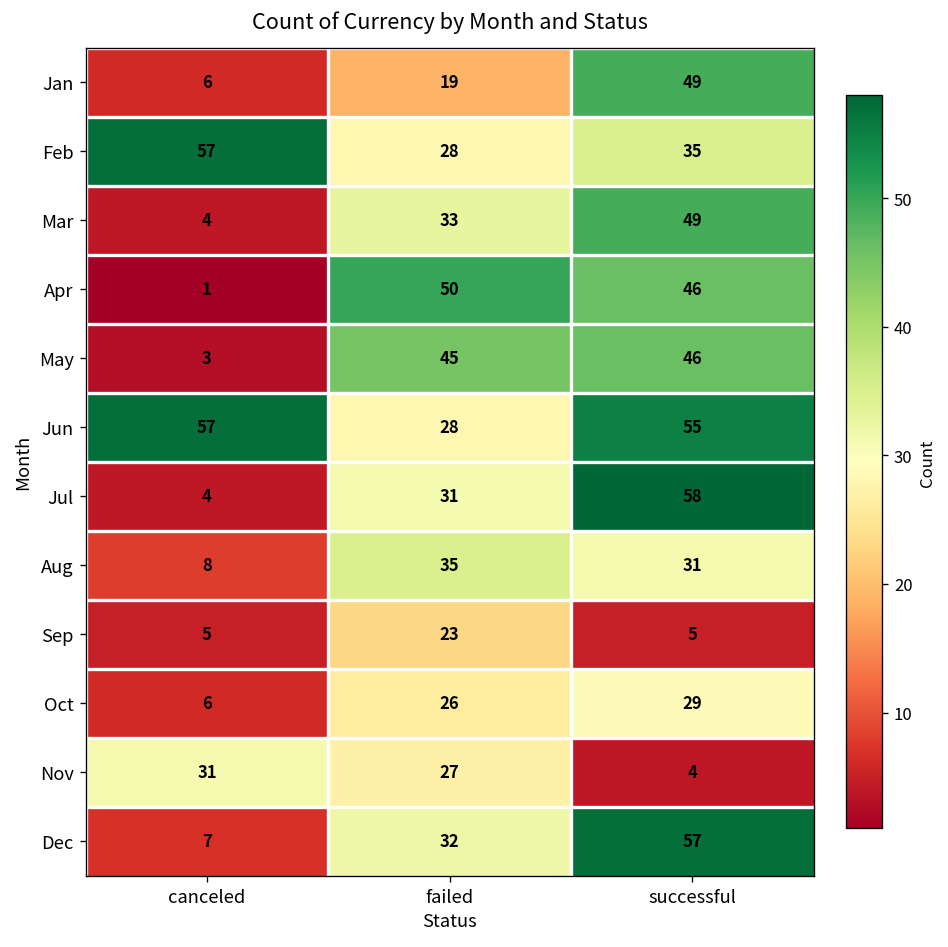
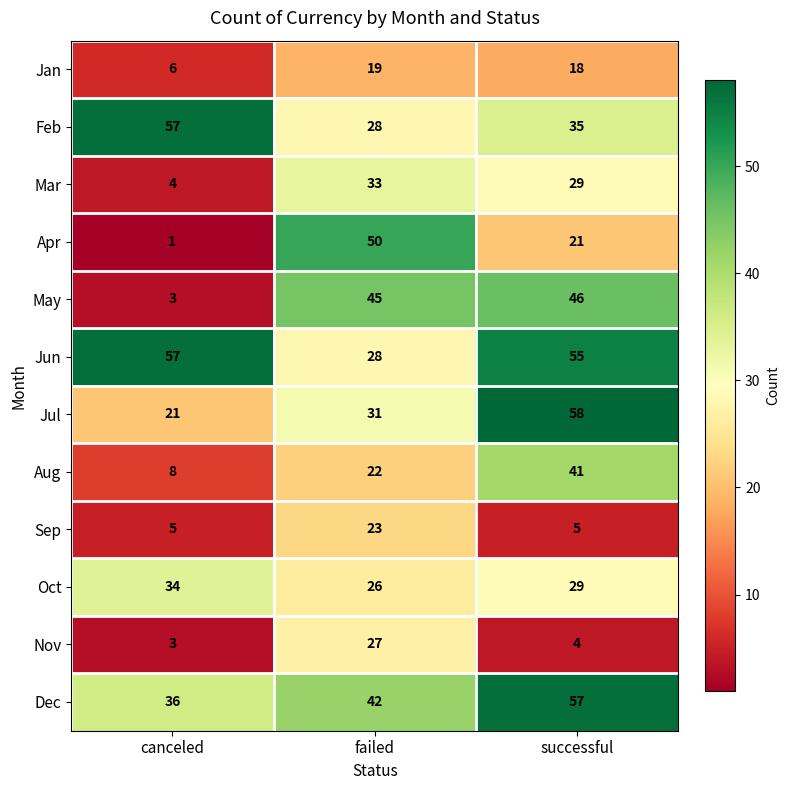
Jan, successful: 49 -> 18
Mar, successful: 49 -> 29
Apr, successful: 46 -> 21
Jul, canceled: 4 -> 21
Aug, failed: 35 -> 22
Aug, successful: 31 -> 41
Oct, canceled: 6 -> 34
Nov, canceled: 31 -> 3
Dec, canceled: 7 -> 36
Dec, failed: 32 -> 42
